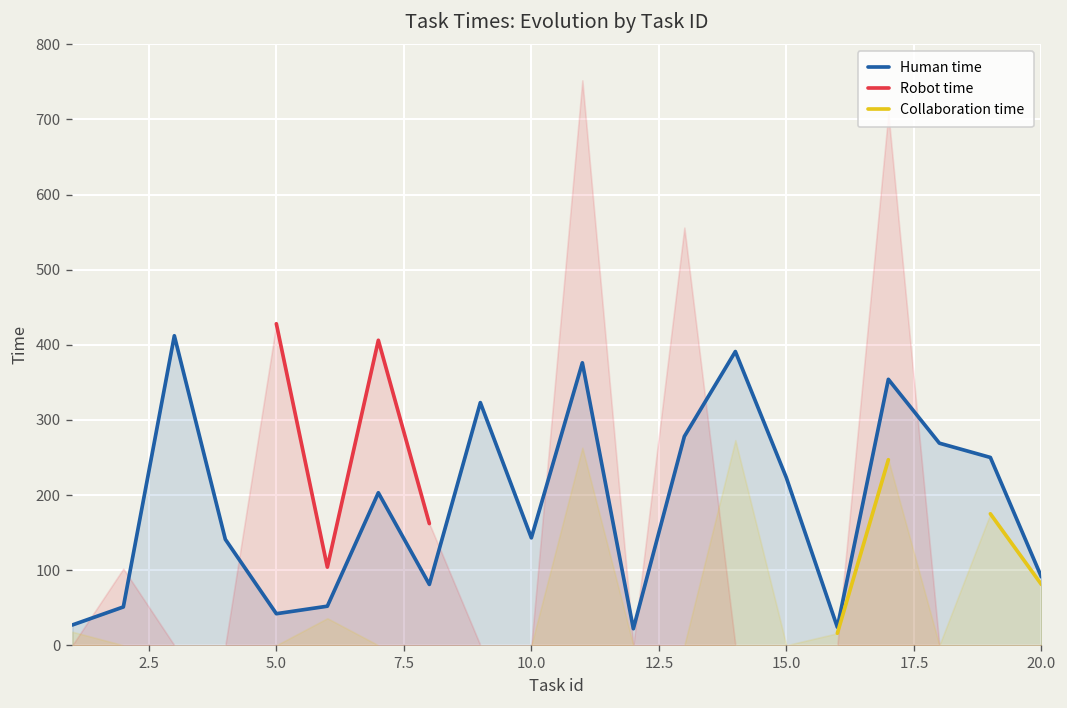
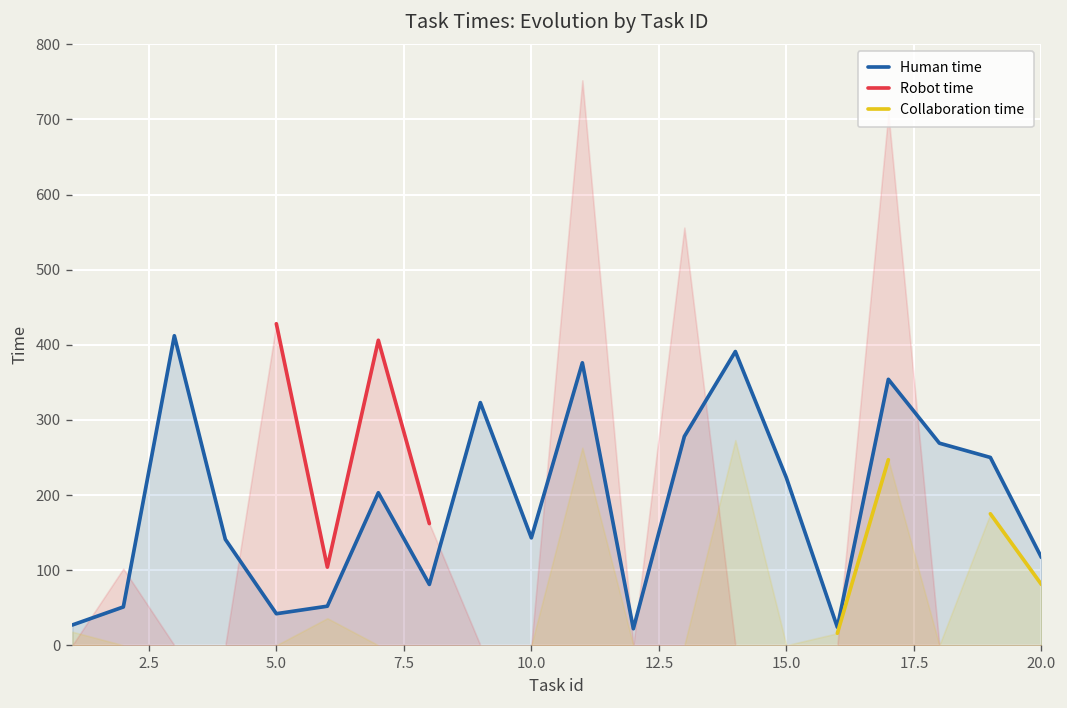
Human time, 20.0: 90 -> 120
